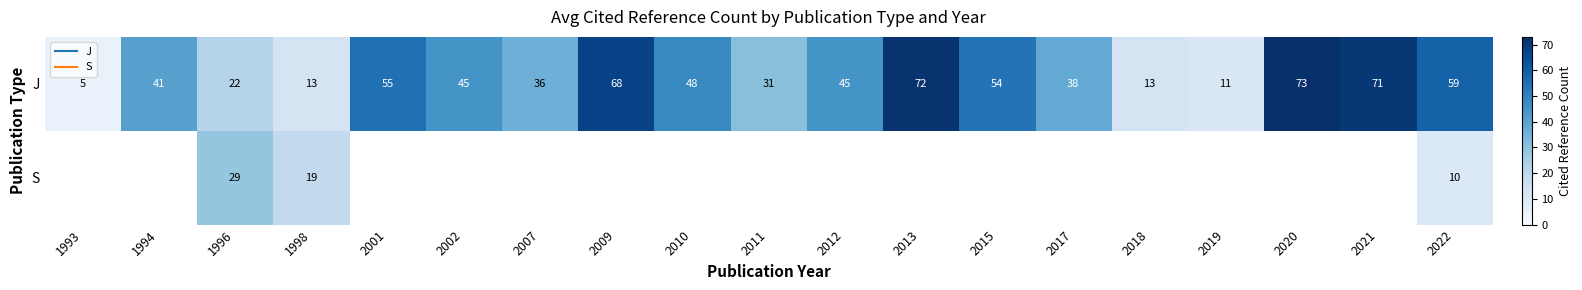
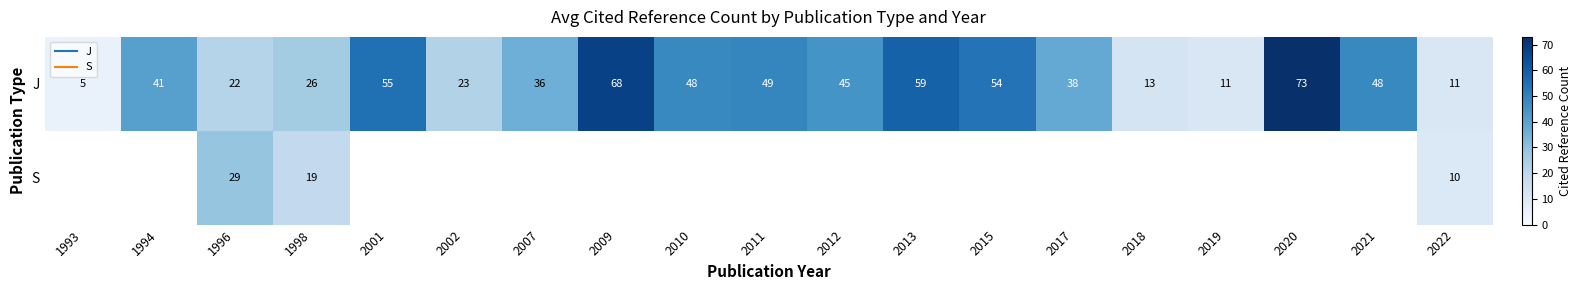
J, 1998: 13 -> 26
J, 2002: 45 -> 23
J, 2011: 31 -> 49
J, 2013: 72 -> 59
J, 2021: 71 -> 48
J, 2022: 59 -> 11
